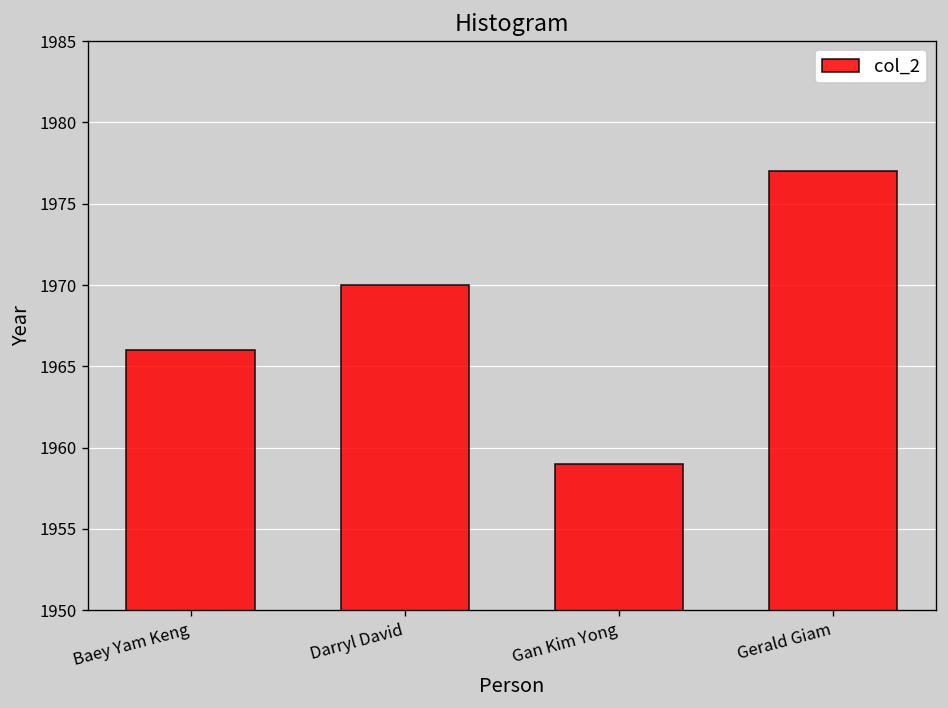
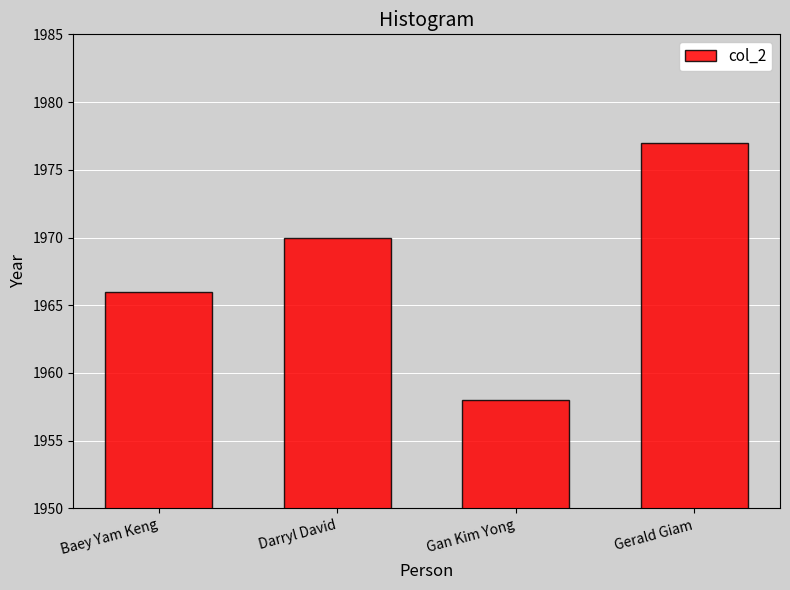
Gan Kim Yong: 1959 -> 1958
